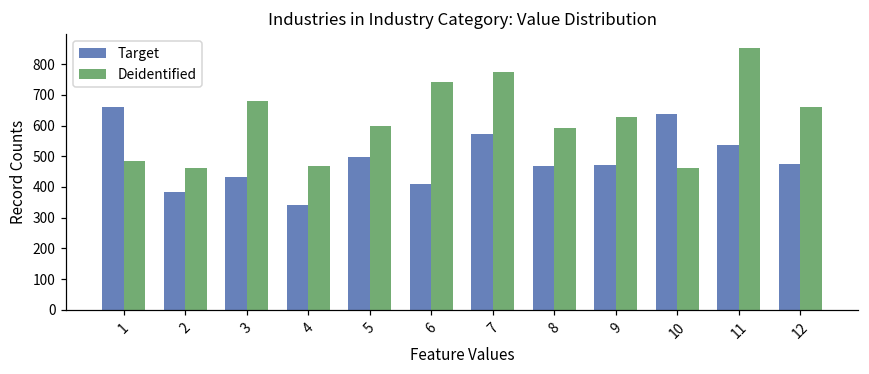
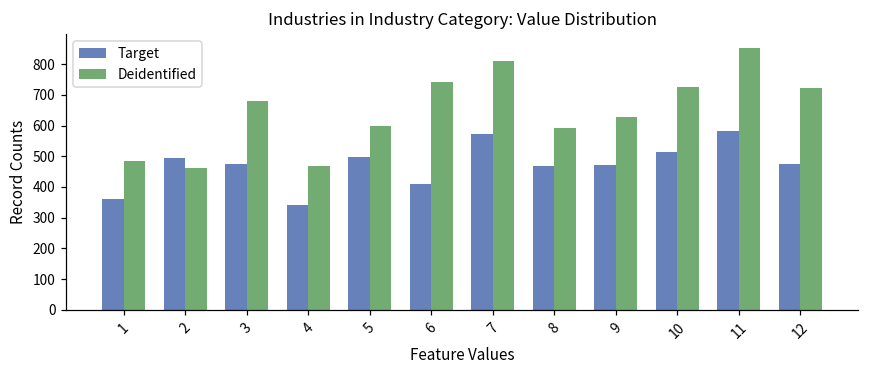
Target, 1: 660 -> 360
Target, 2: 390 -> 490
Target, 3: 430 -> 480
Deidentified, 7: 770 -> 810
Target, 10: 640 -> 510
Deidentified, 10: 460 -> 730
Target, 11: 540 -> 580
Deidentified, 12: 660 -> 720
